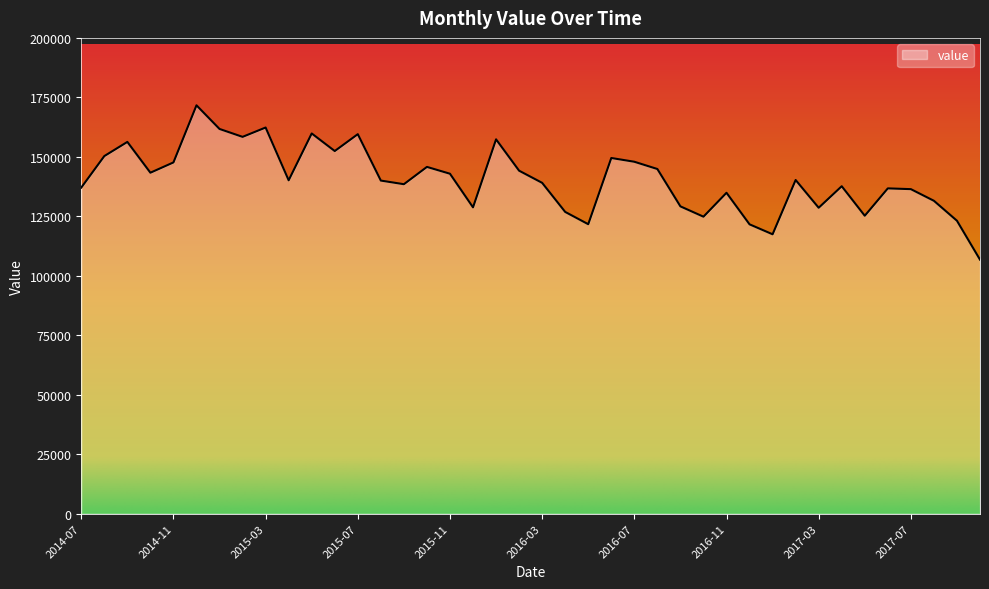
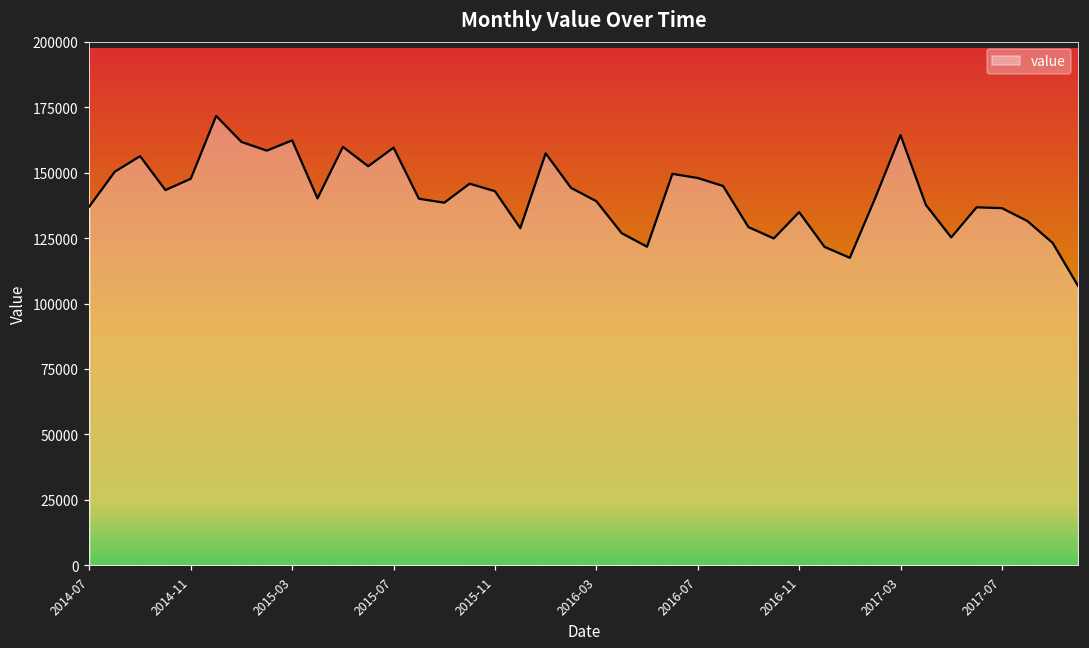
2017-03: 129000 -> 164000
